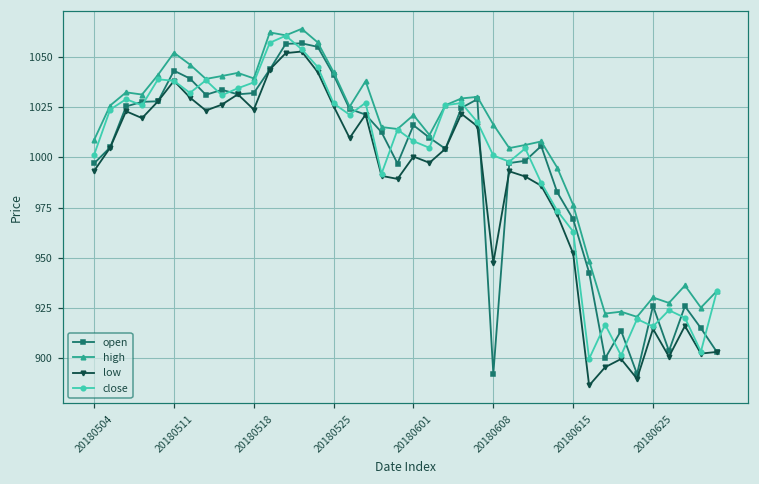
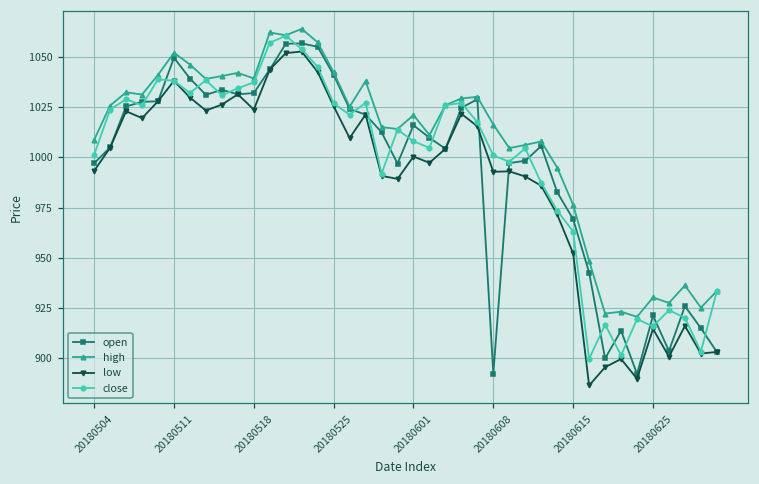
open, 20180511: 1043 -> 1050
low, 20180608: 948 -> 993
open, 20180625: 926 -> 921
